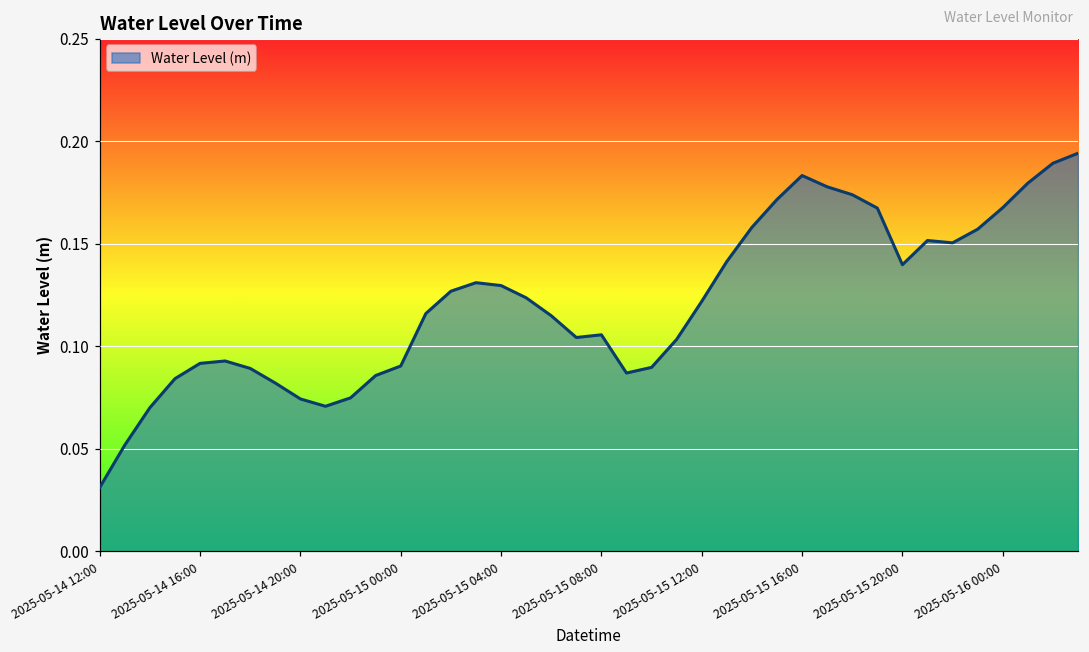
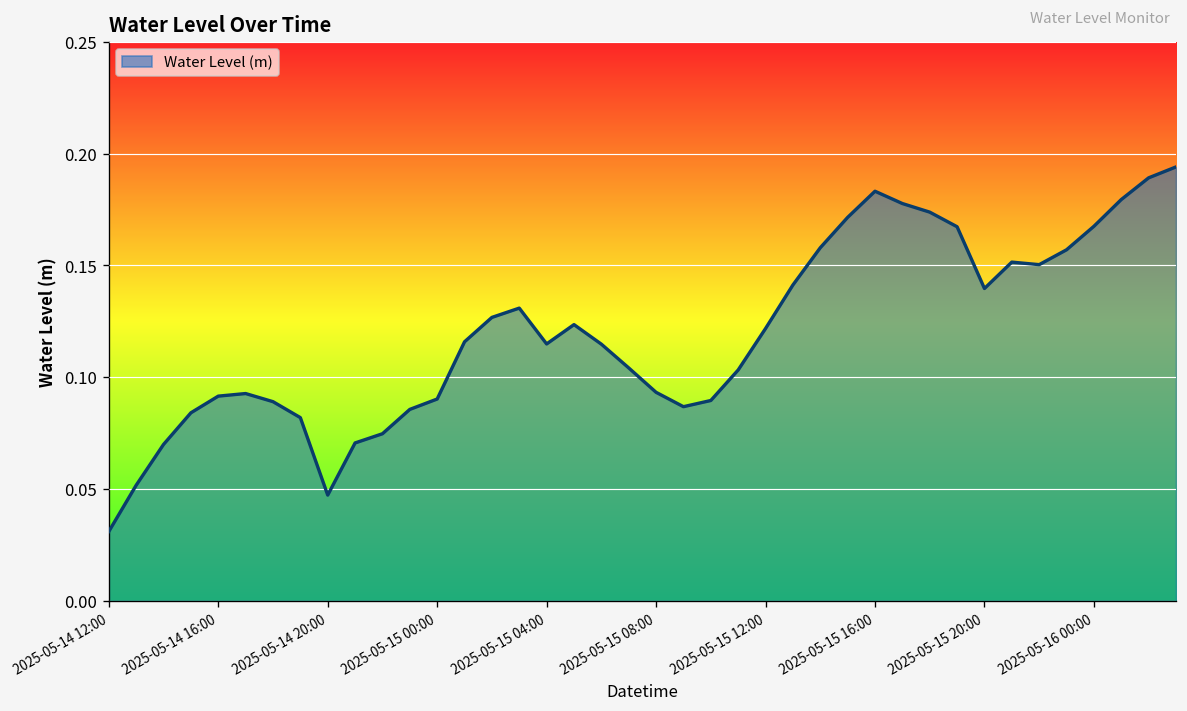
2025-05-14 20:00: 0.074 -> 0.047
2025-05-15 04:00: 0.130 -> 0.115
2025-05-15 08:00: 0.106 -> 0.093
